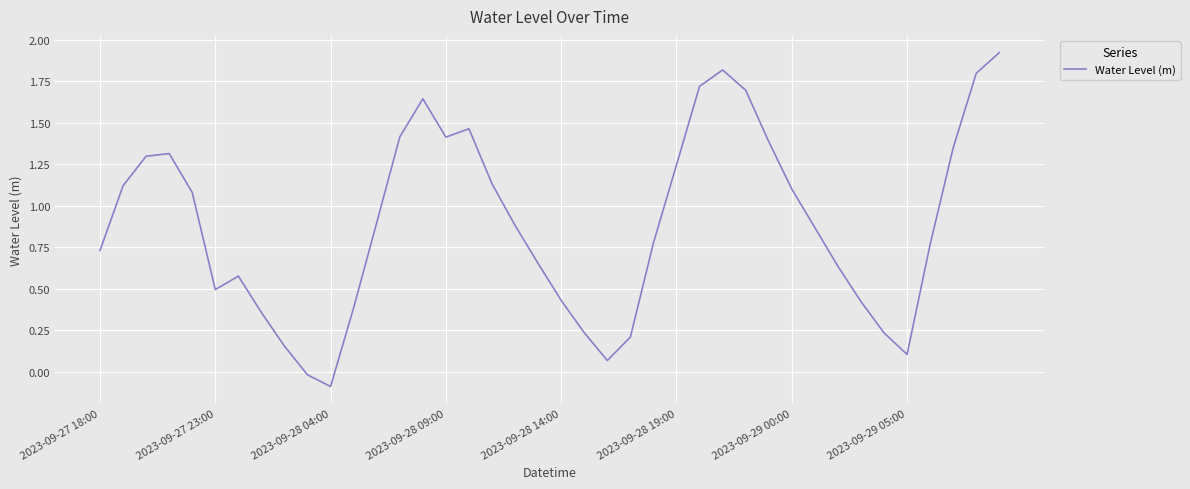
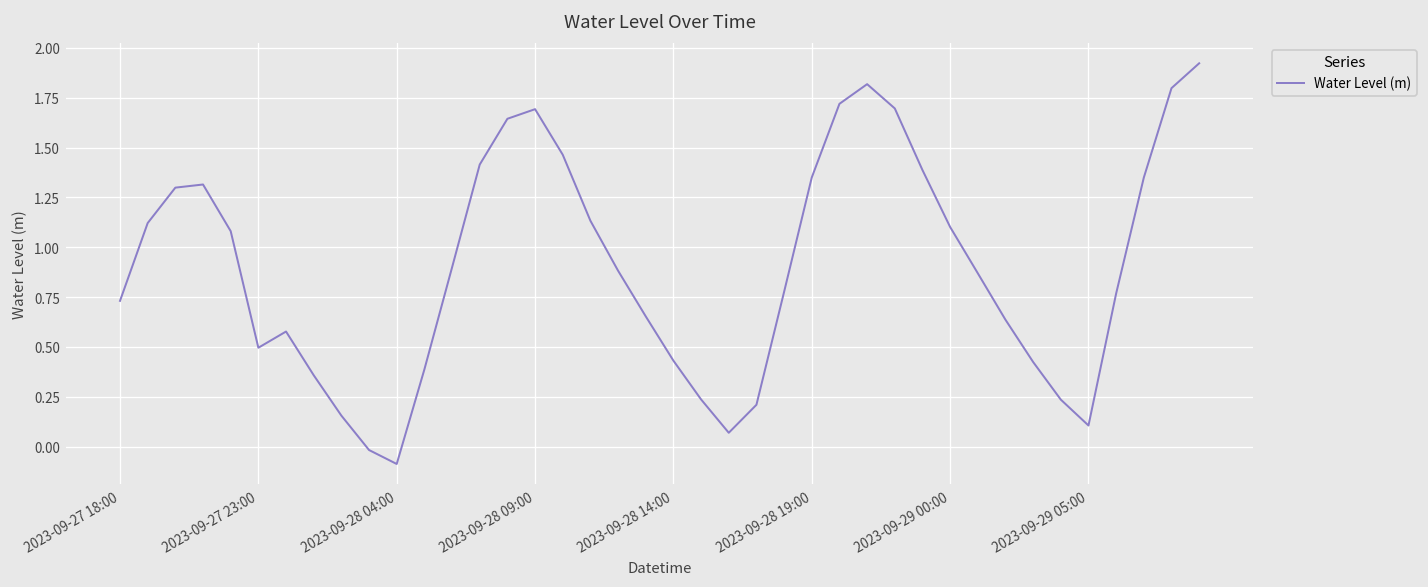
2023-09-28 09:00: 1.41 -> 1.69
2023-09-28 19:00: 1.25 -> 1.35
